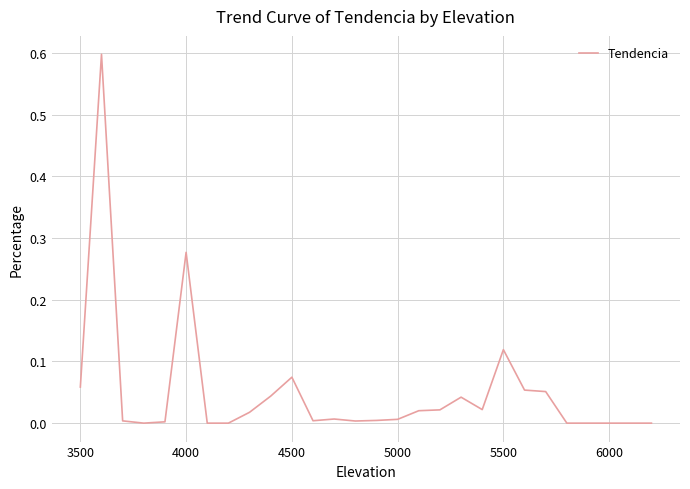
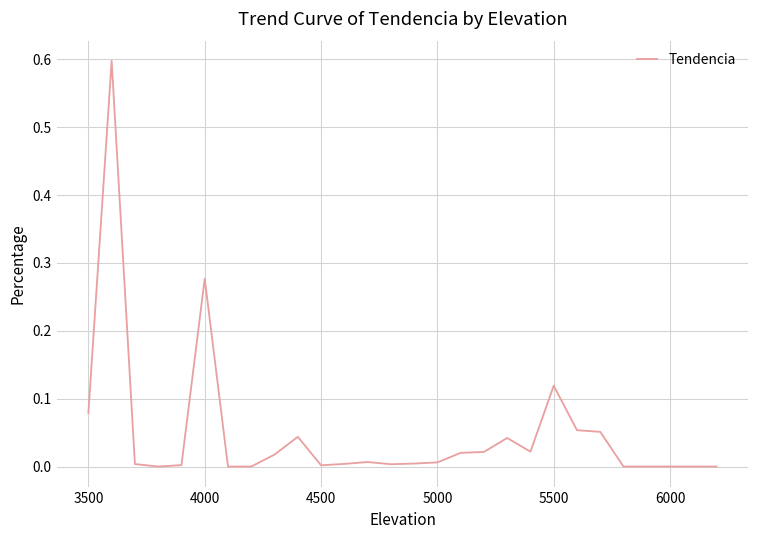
3500: 0.06 -> 0.08
4500: 0.07 -> 0.00
